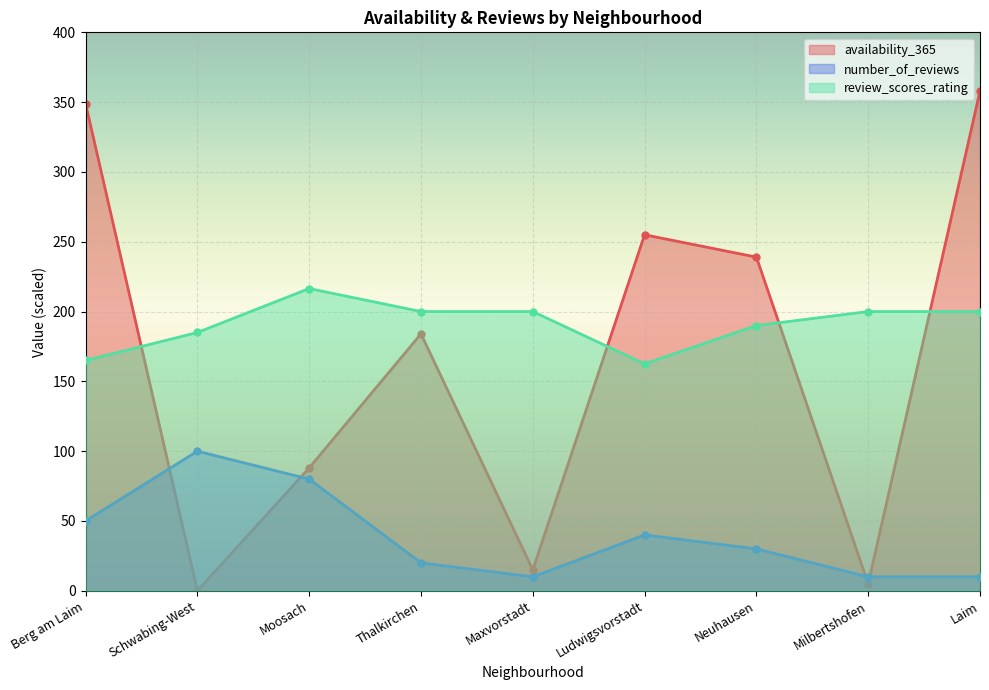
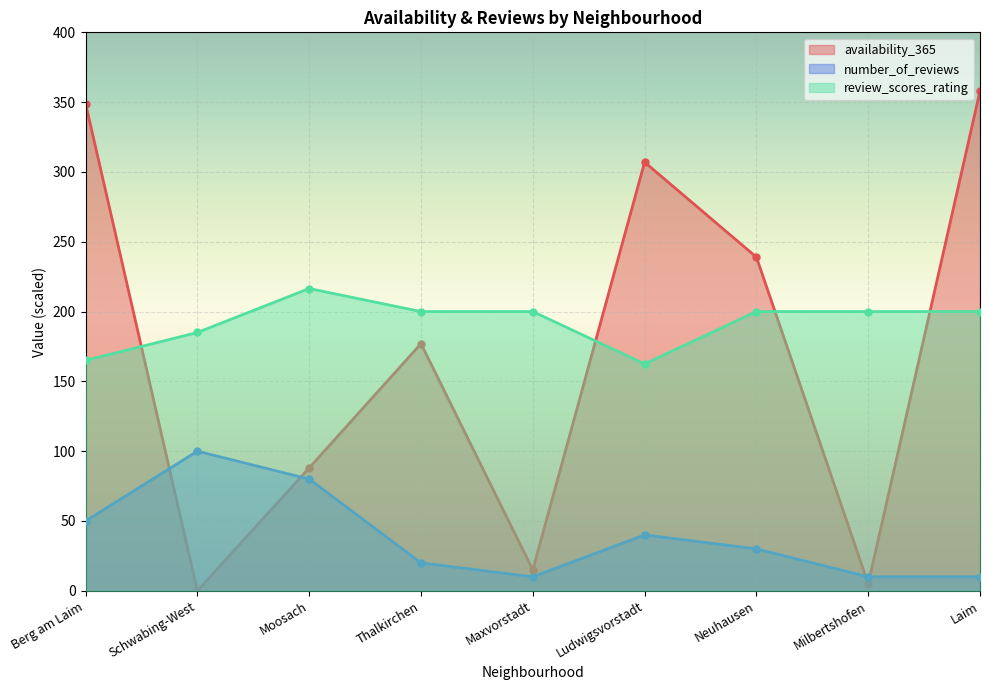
availability_365, Thalkirchen: 184 -> 177
availability_365, Ludwigsvorstadt: 255 -> 307
review_scores_rating, Neuhausen: 190 -> 200
